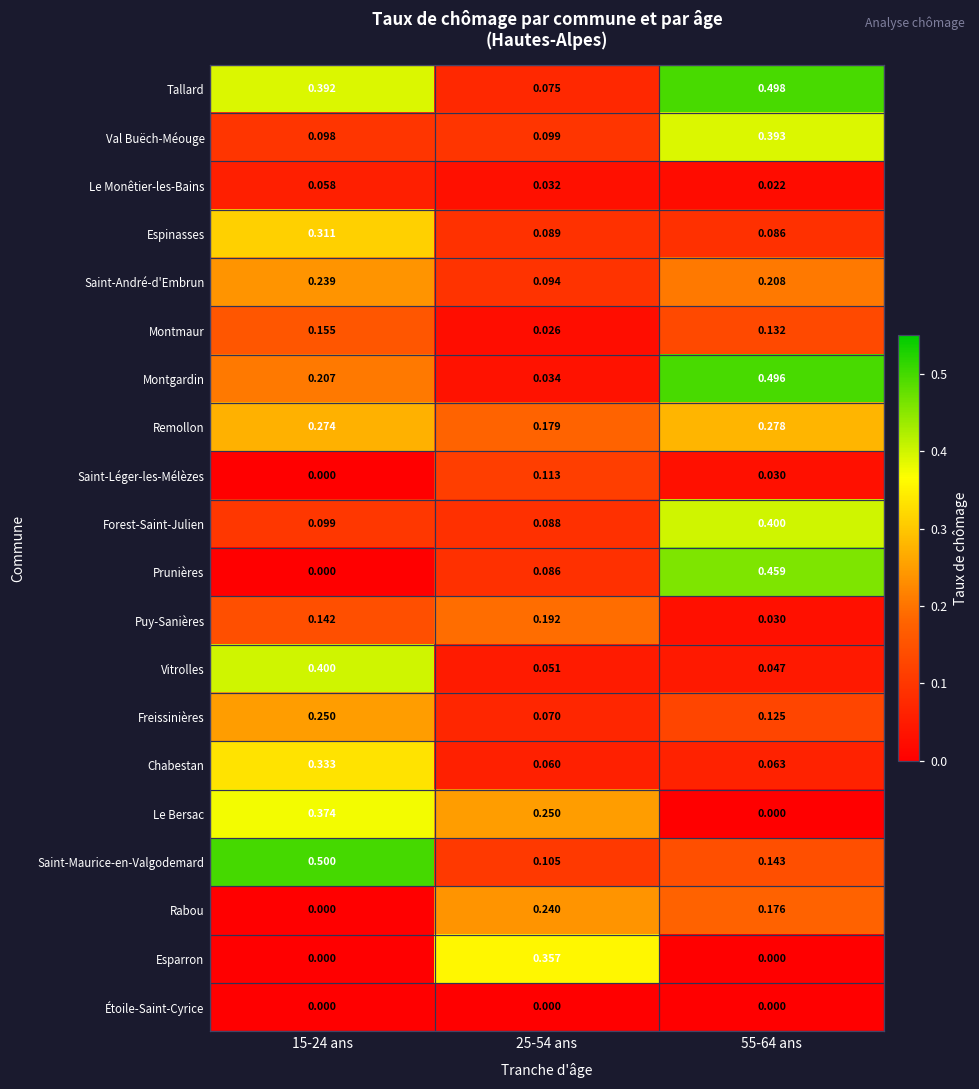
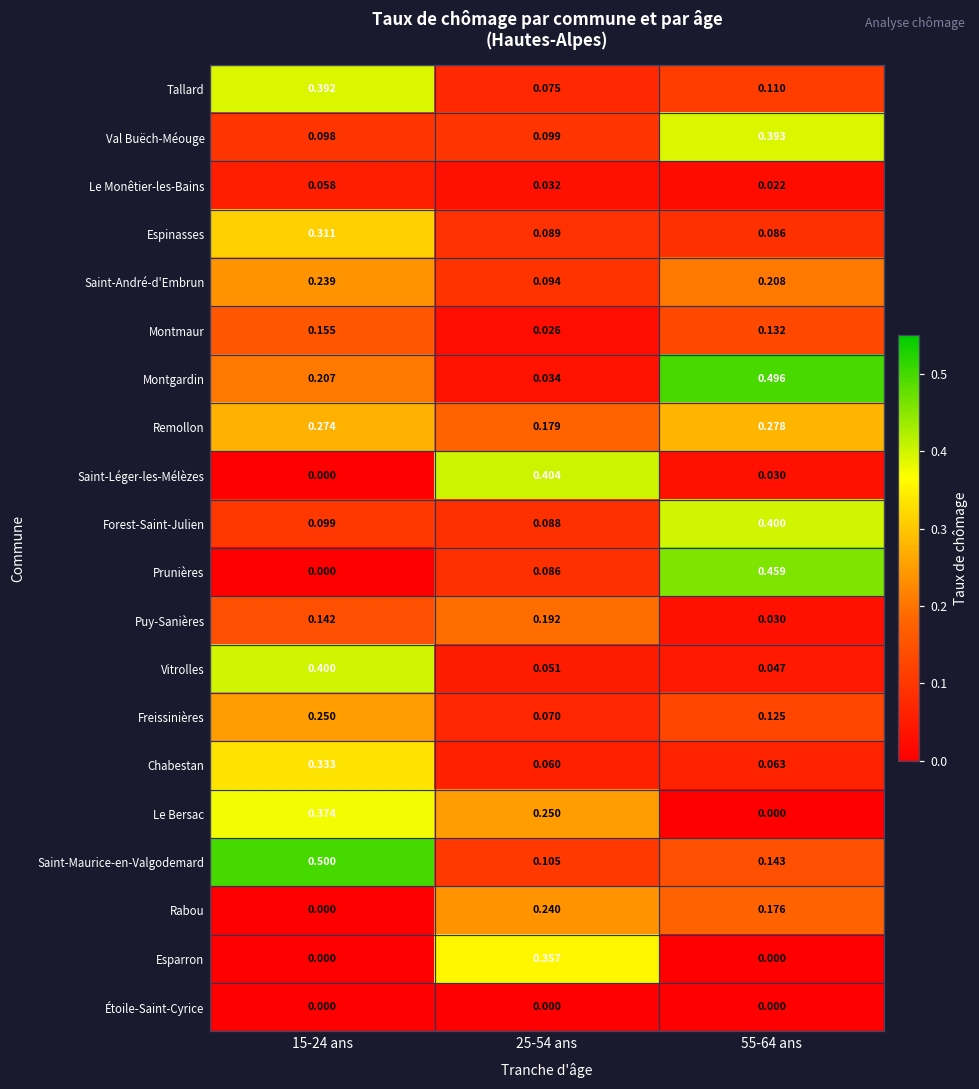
Tallard, 55-64 ans: 0.498 -> 0.110
Saint-Léger-les-Mélèzes, 25-54 ans: 0.113 -> 0.404
